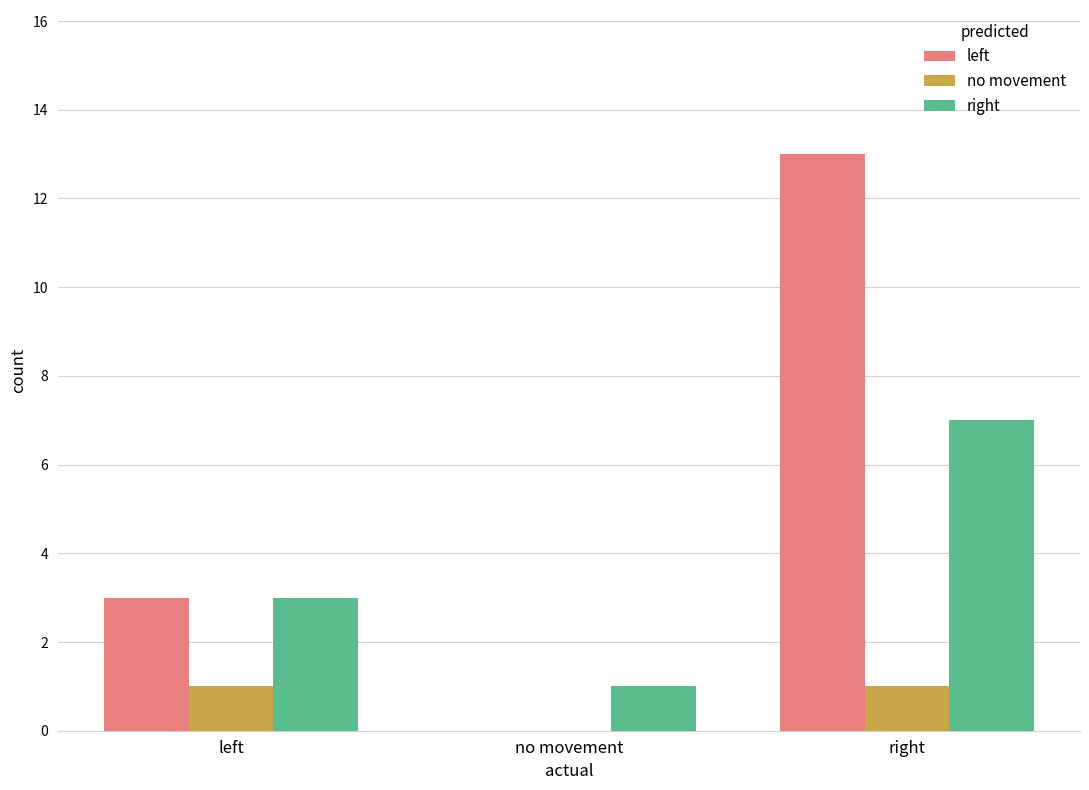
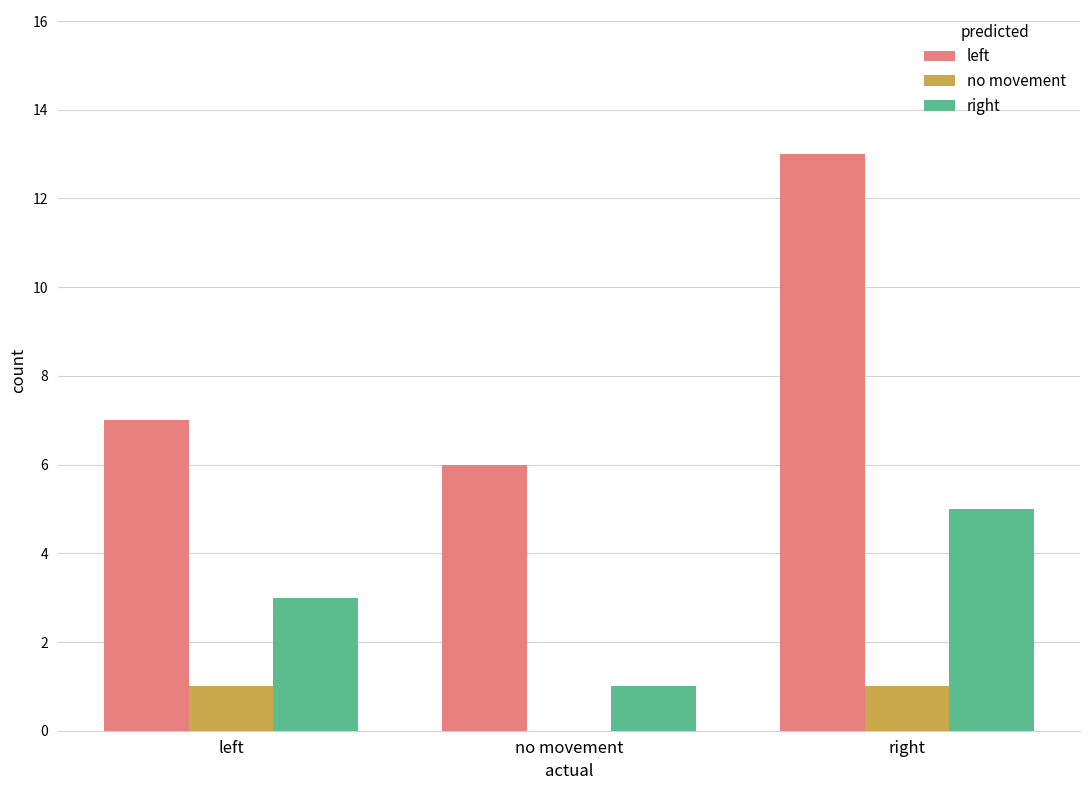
left, left: 3 -> 7
left, no movement: 0 -> 6
right, right: 7 -> 5
